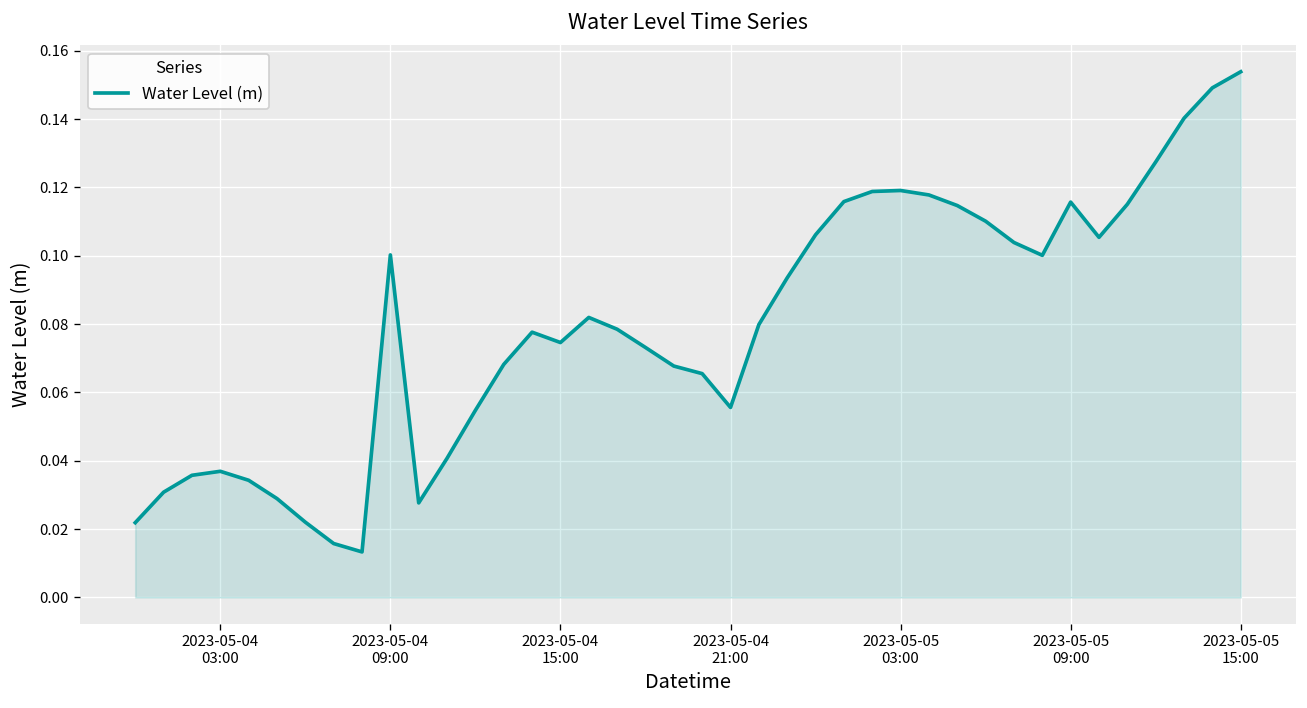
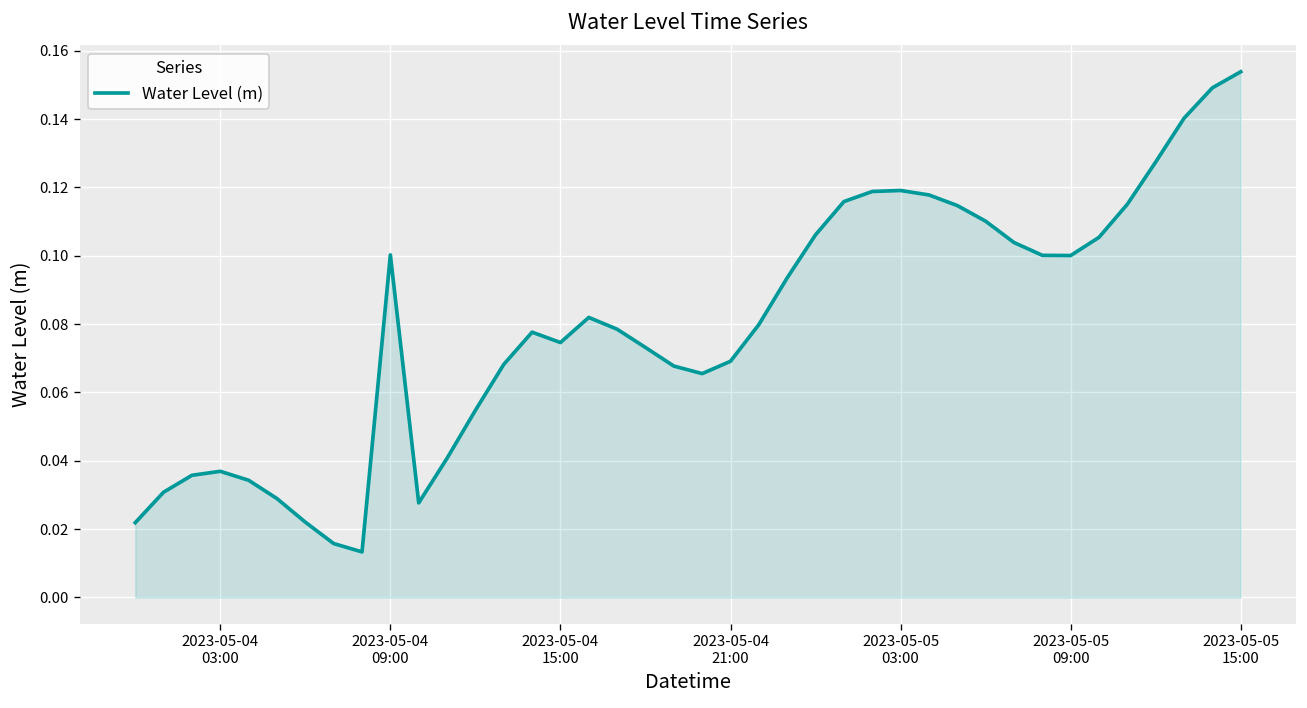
2023-05-04 21:00: 0.056 -> 0.069
2023-05-05 09:00: 0.116 -> 0.100
